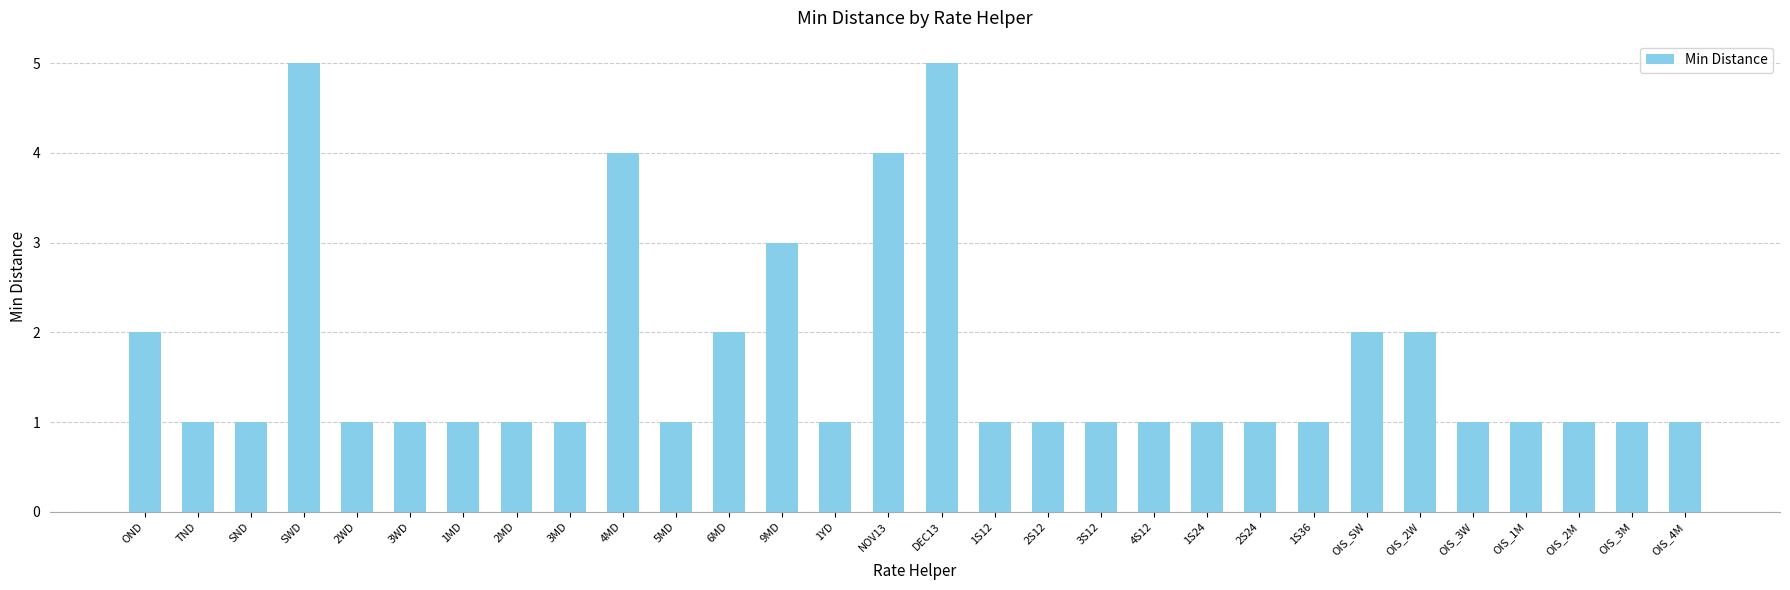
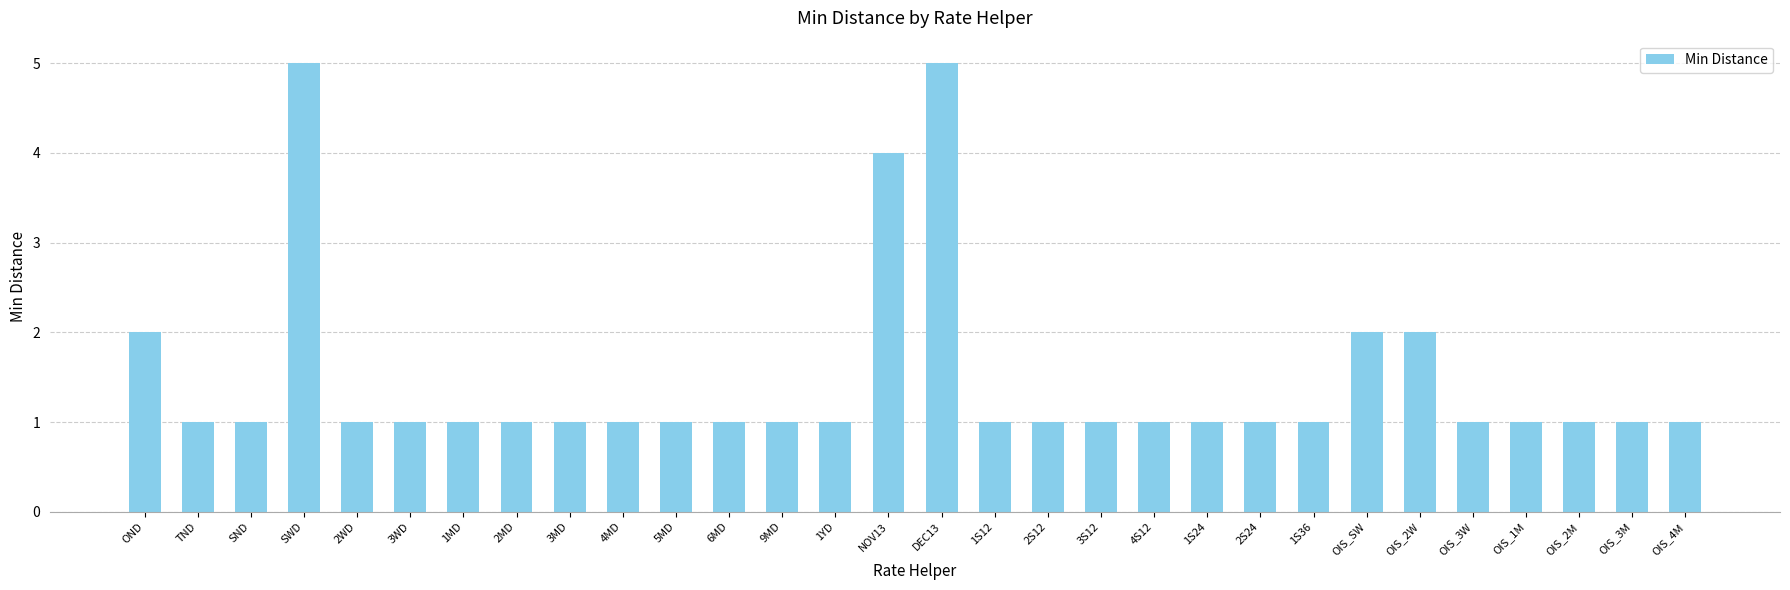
4MD: 4 -> 1
6MD: 2 -> 1
9MD: 3 -> 1
